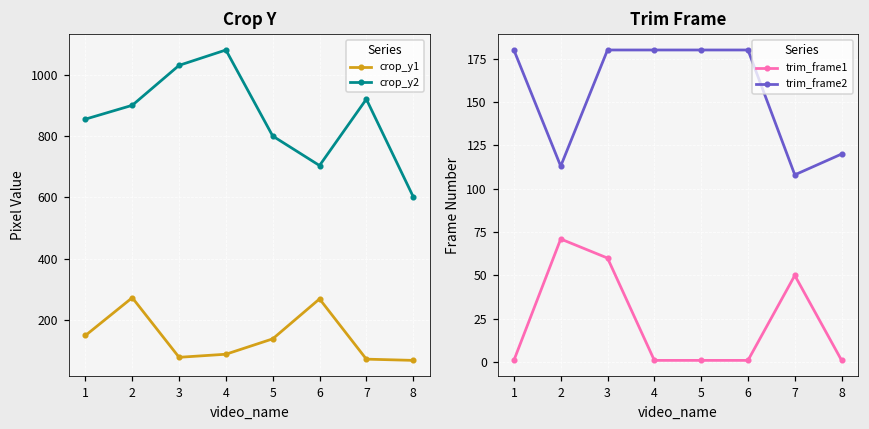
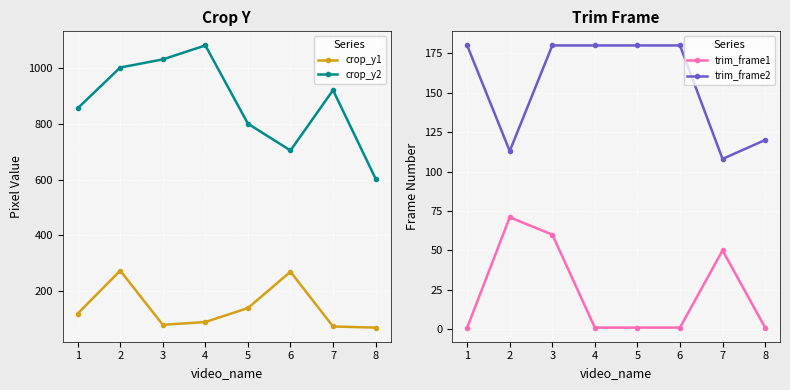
Crop Y, crop_y1, 1: 150 -> 120
Crop Y, crop_y2, 2: 900 -> 1000
